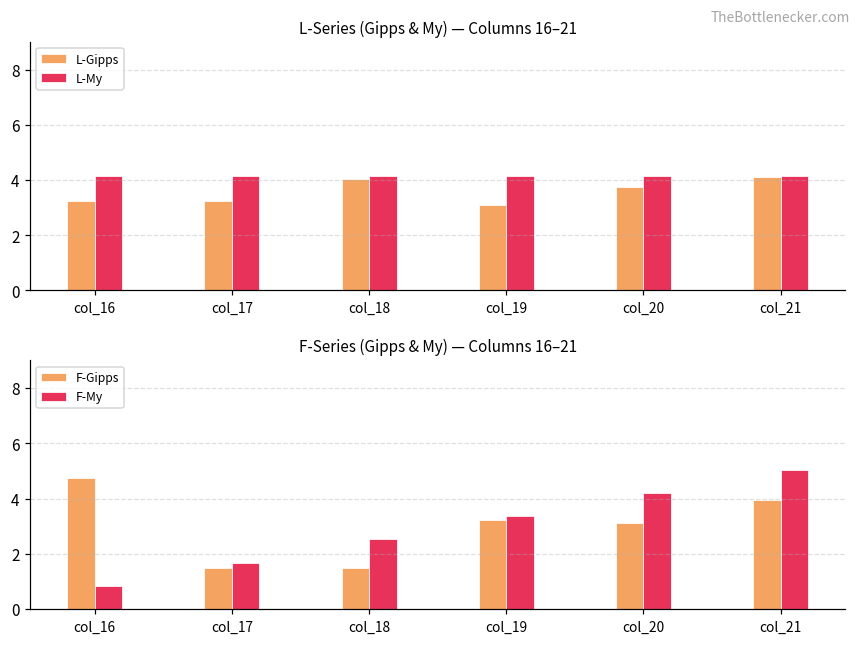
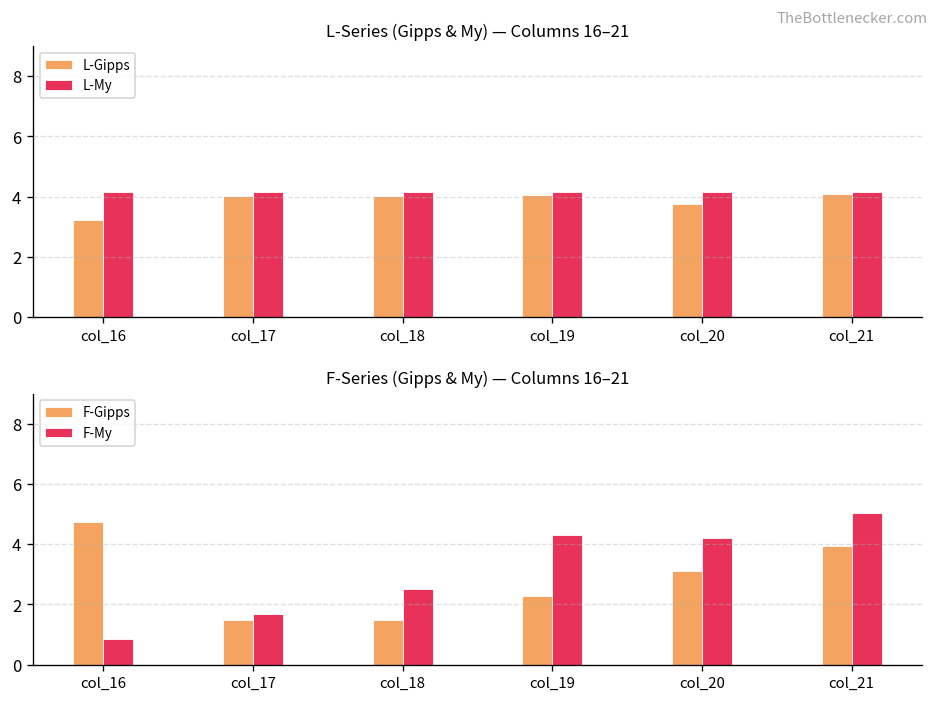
L-Series (Gipps & My) — Columns 16–21, L-Gipps, col_17: 3.2 -> 4.0
L-Series (Gipps & My) — Columns 16–21, L-Gipps, col_19: 3.1 -> 4.1
F-Series (Gipps & My) — Columns 16–21, F-Gipps, col_19: 3.2 -> 2.3
F-Series (Gipps & My) — Columns 16–21, F-My, col_19: 3.4 -> 4.3
